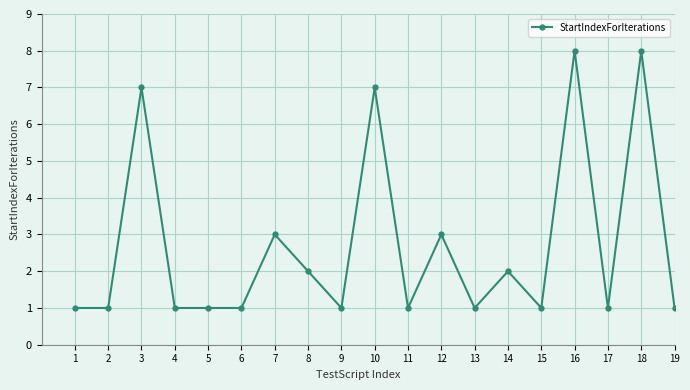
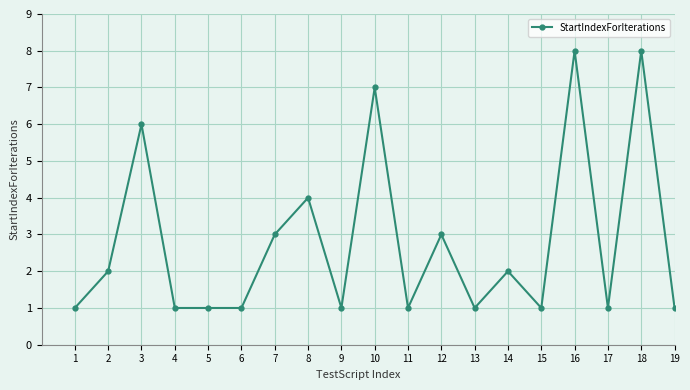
2: 1 -> 2
3: 7 -> 6
8: 2 -> 4
